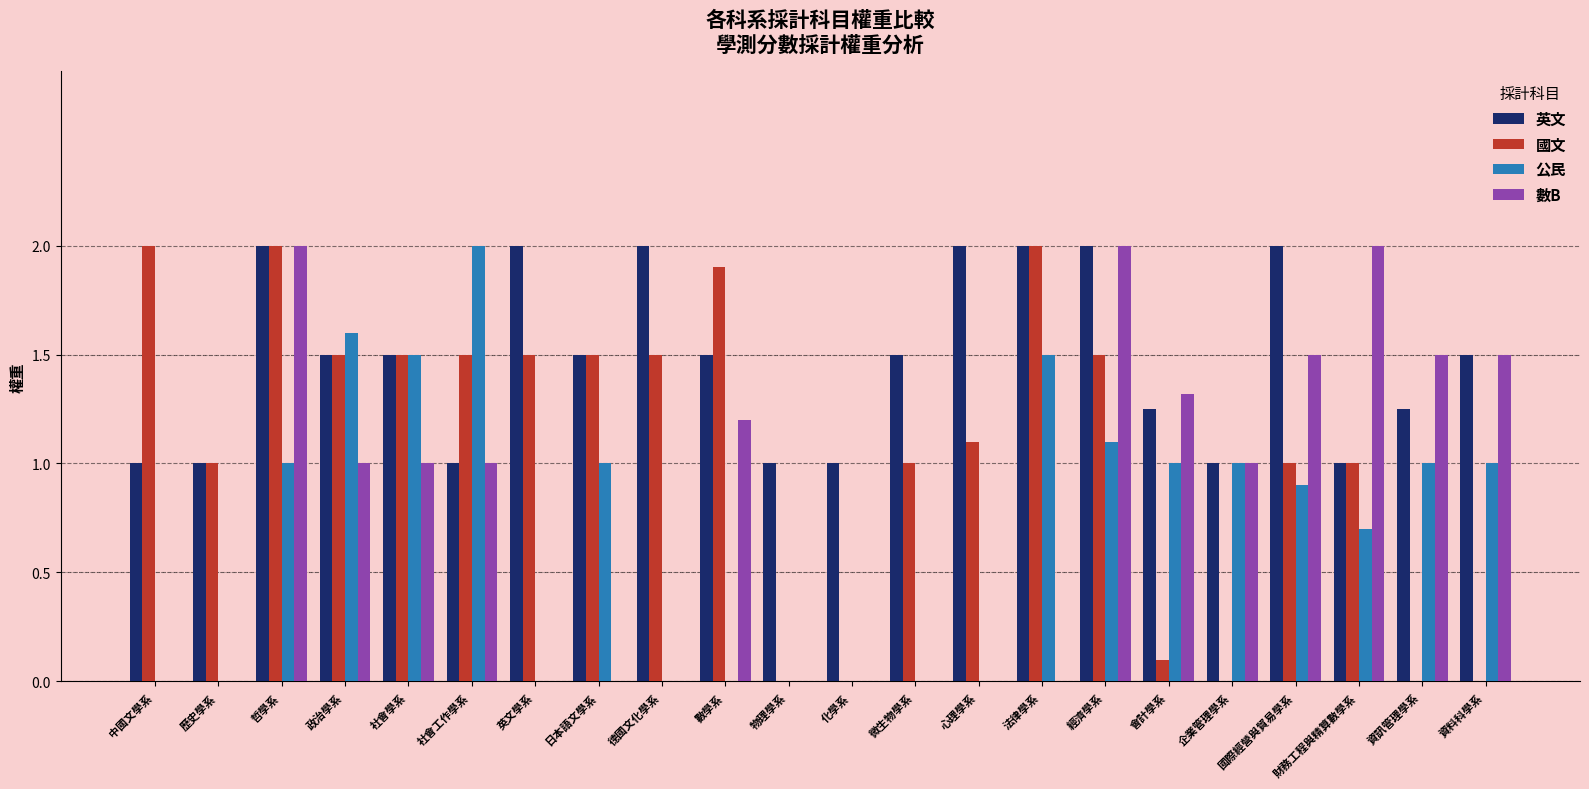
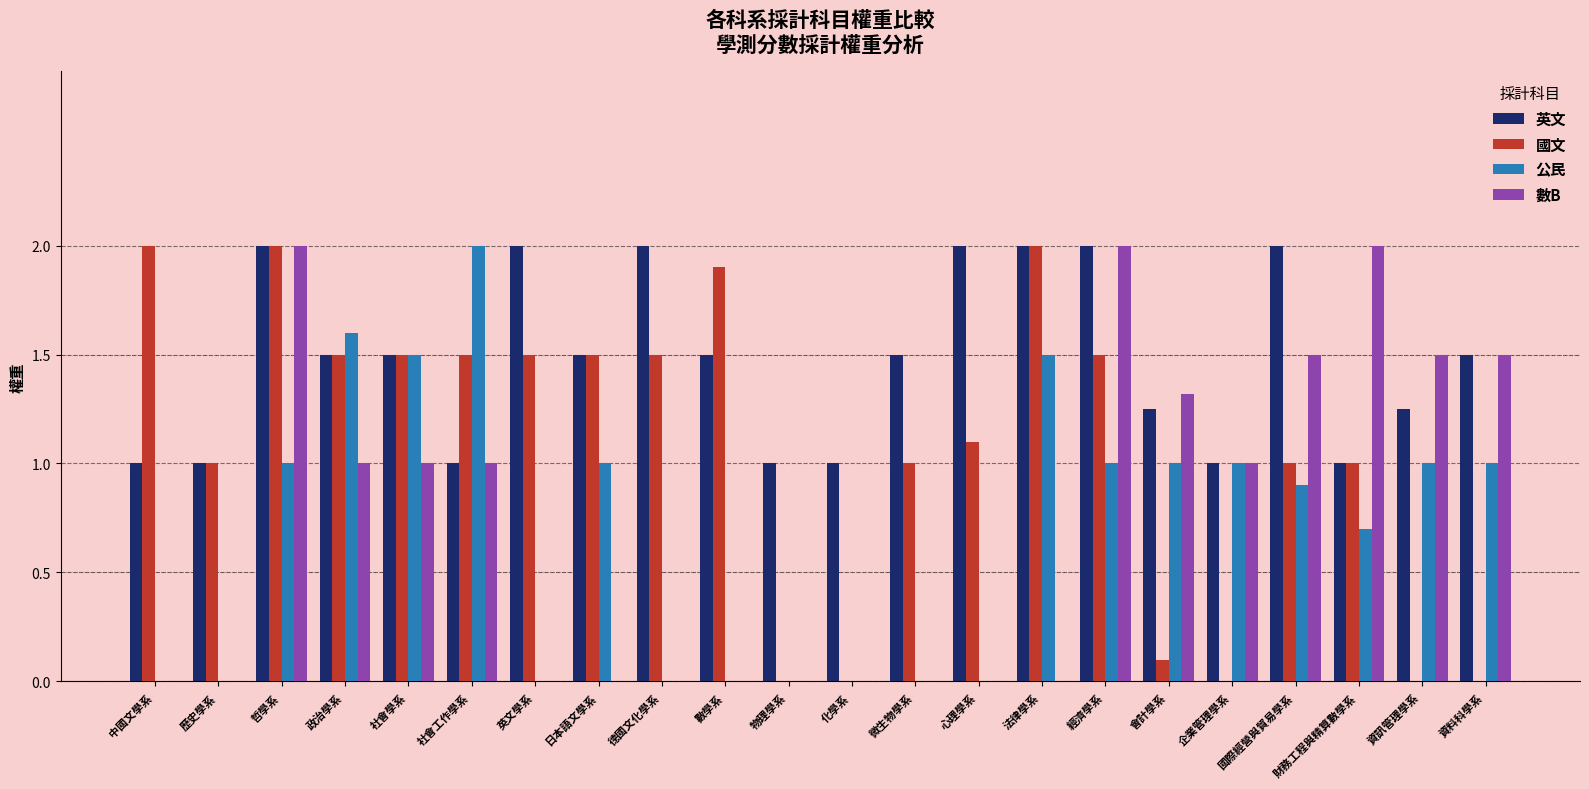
數B, 數學系: 1.2 -> 0.0
公民, 經濟學系: 1.1 -> 1.0
